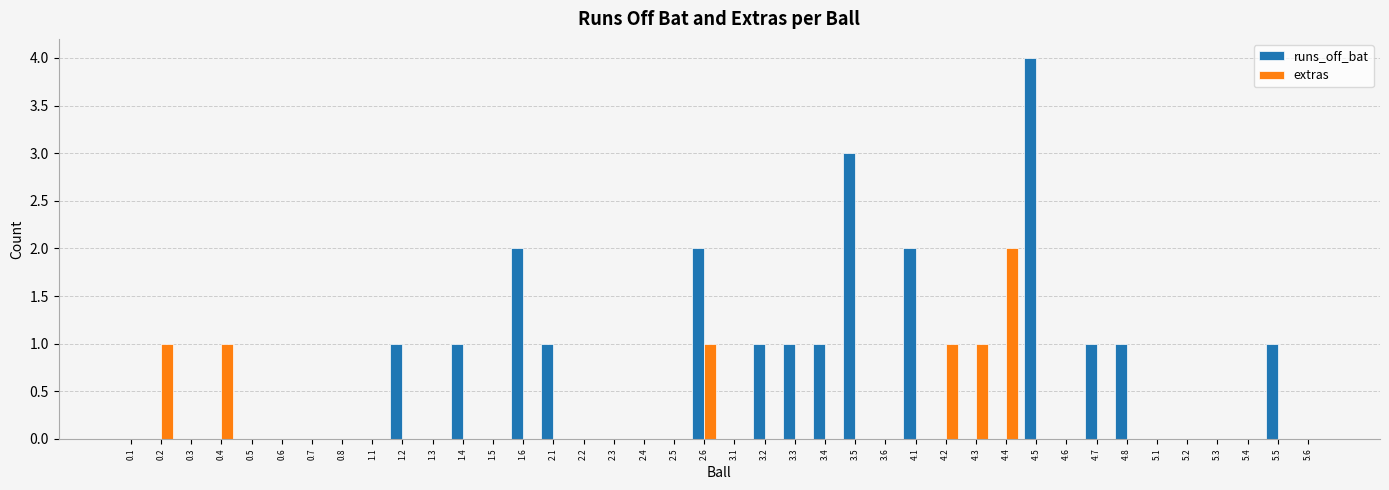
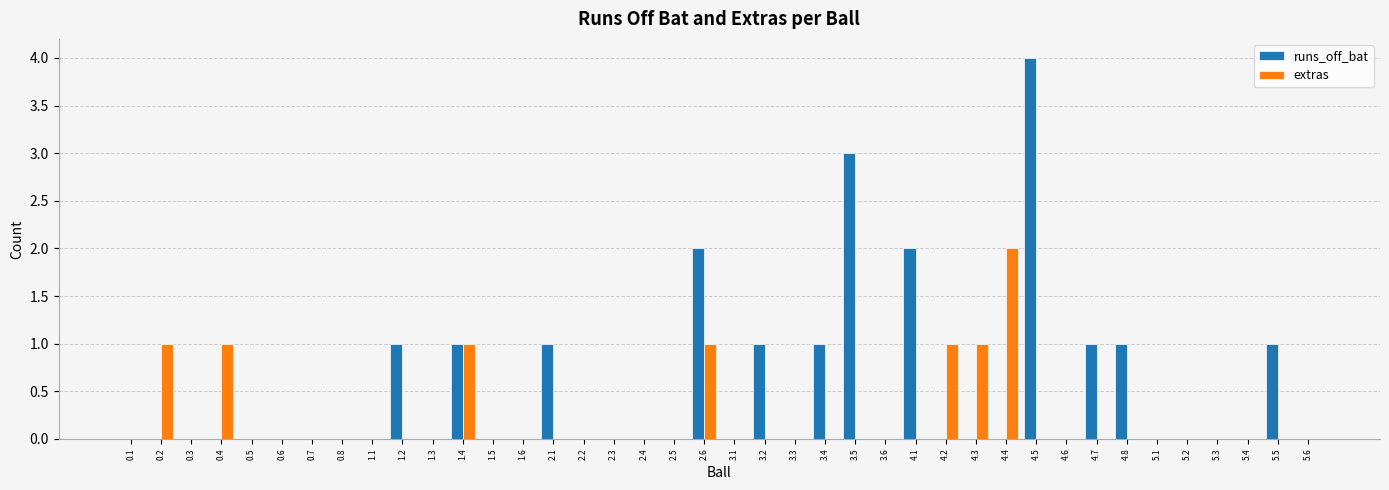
extras, 1.4: 0 -> 1
runs_off_bat, 1.6: 2 -> 0
runs_off_bat, 3.3: 1 -> 0
